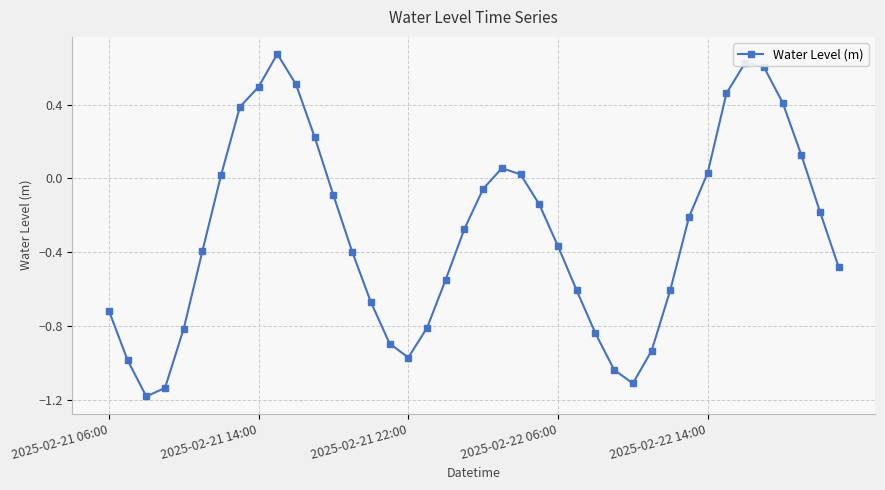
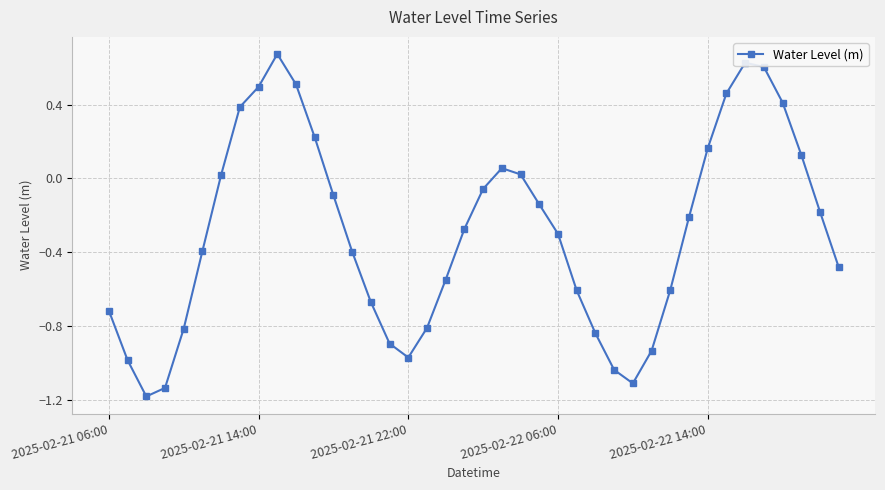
2025-02-22 06:00: -0.37 -> -0.30
2025-02-22 14:00: 0.03 -> 0.16
